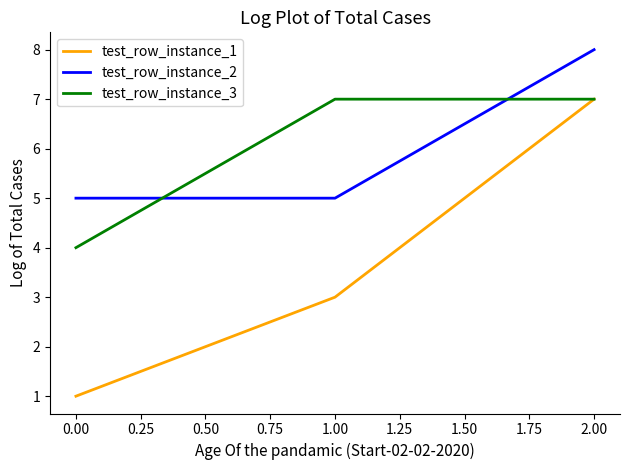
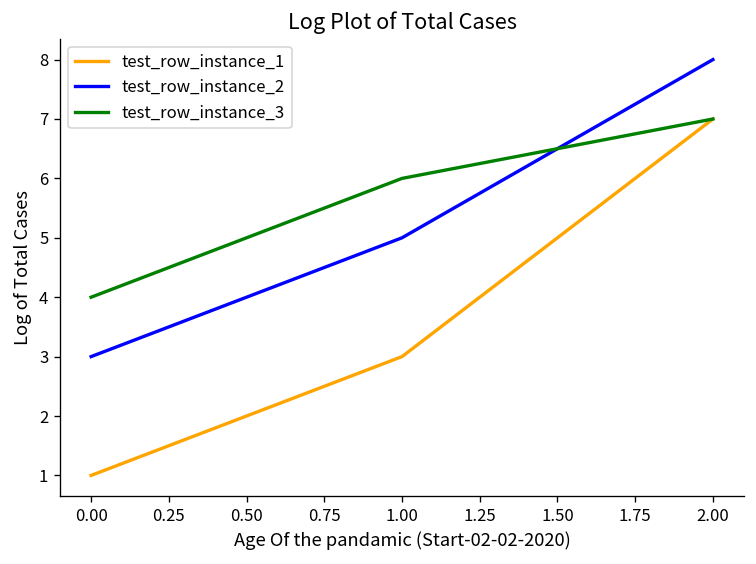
test_row_instance_2, 0.00: 5 -> 3
test_row_instance_3, 1.00: 7 -> 6
